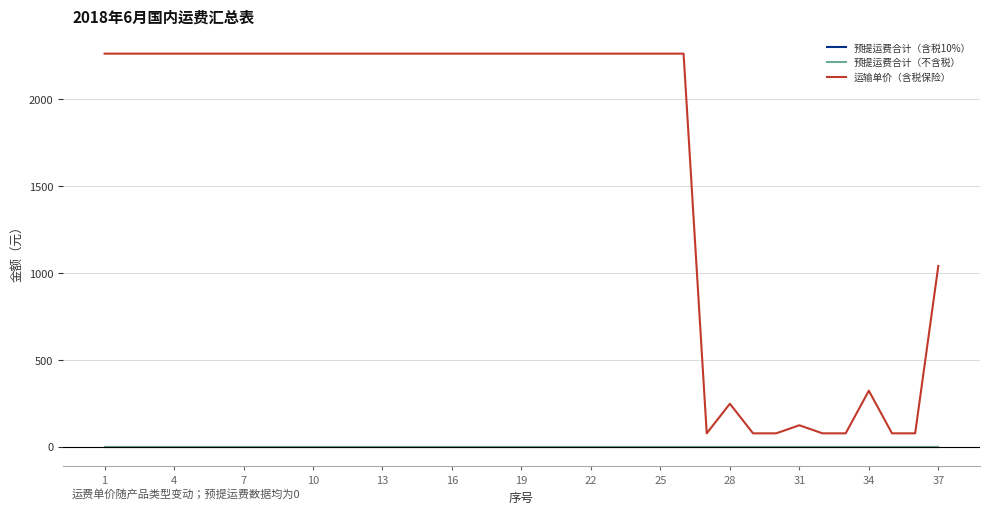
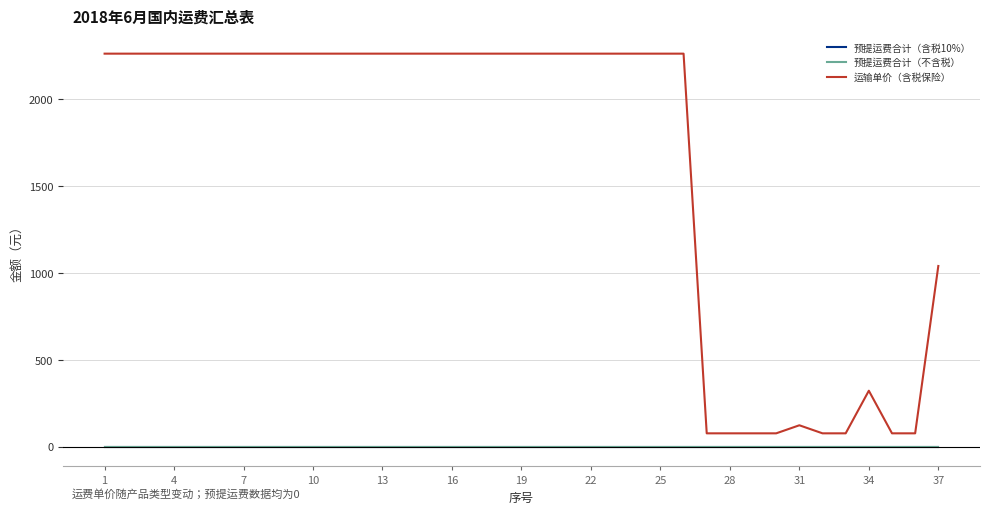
运输单价（含税保险）, 28: 250 -> 80
